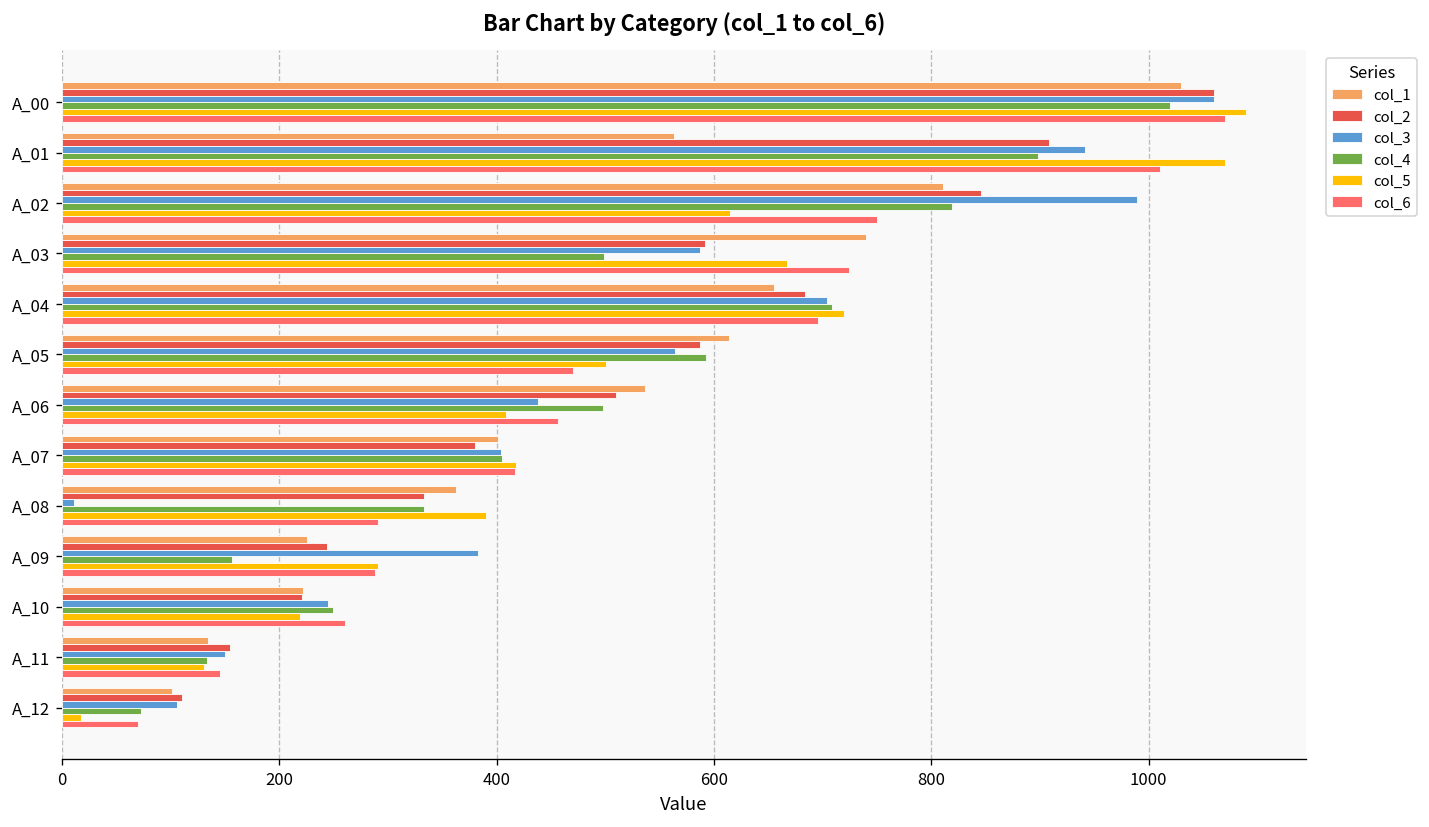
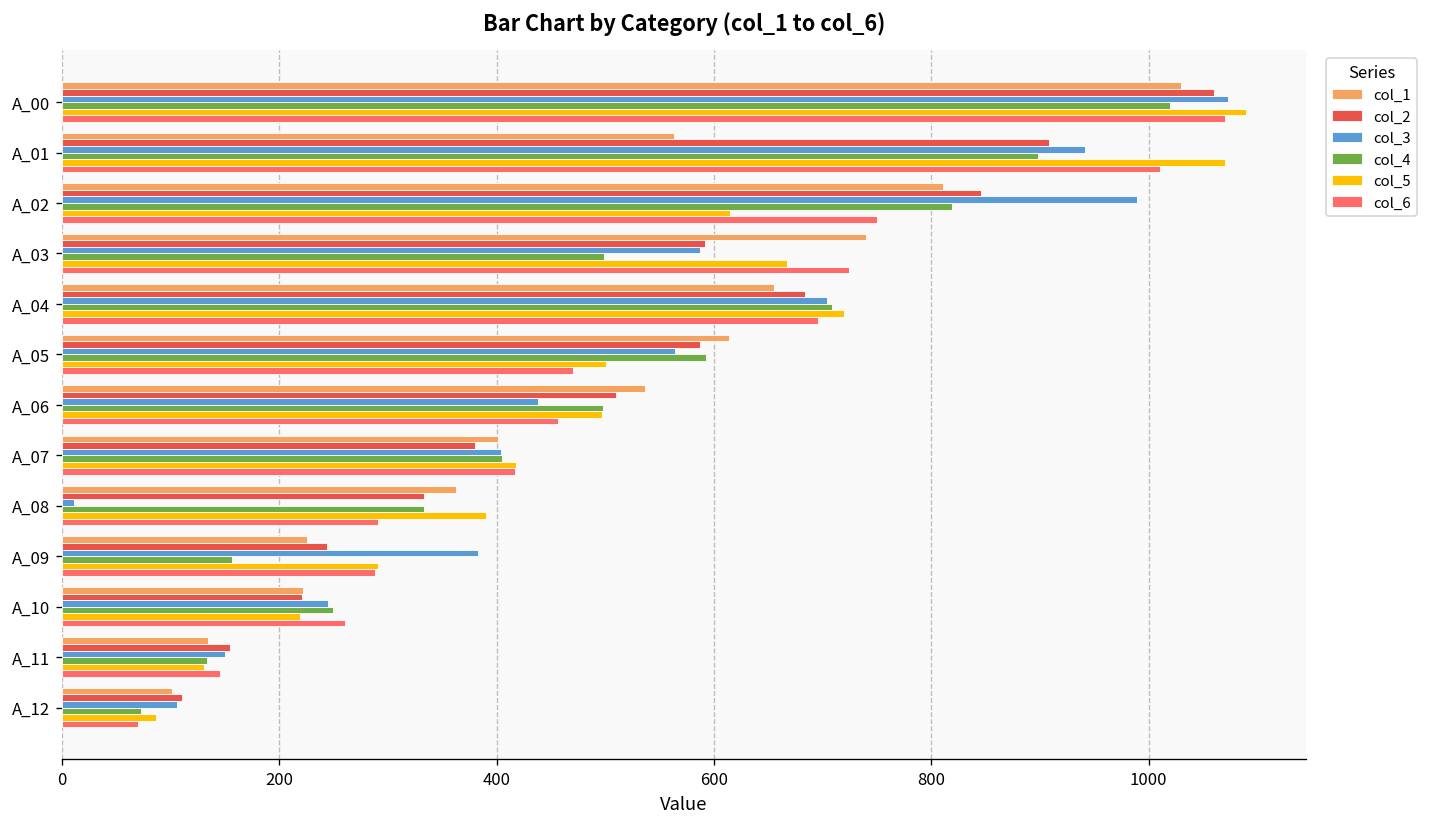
col_3, A_00: 1060 -> 1070
col_5, A_06: 410 -> 500
col_5, A_12: 20 -> 90
